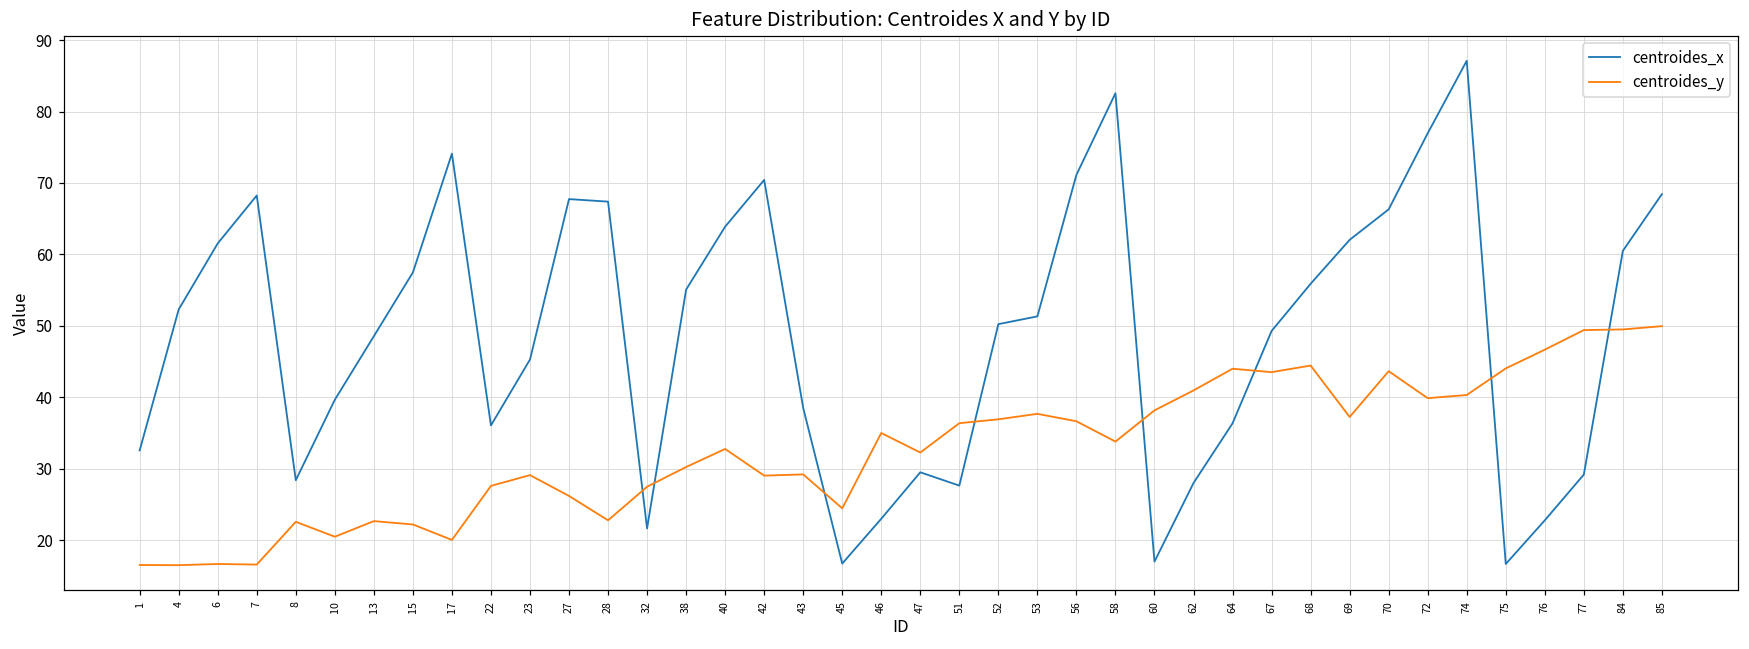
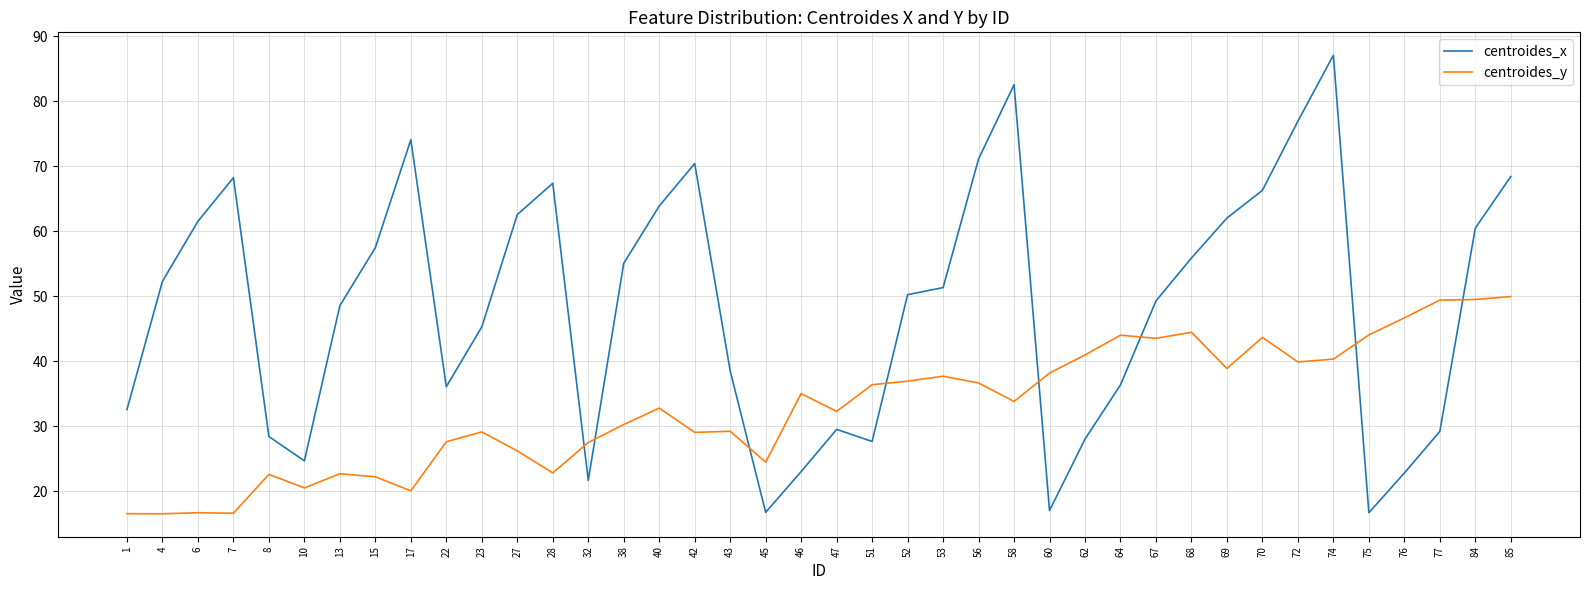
centroides_x, 10: 40 -> 25
centroides_x, 27: 68 -> 63
centroides_y, 69: 37 -> 39
